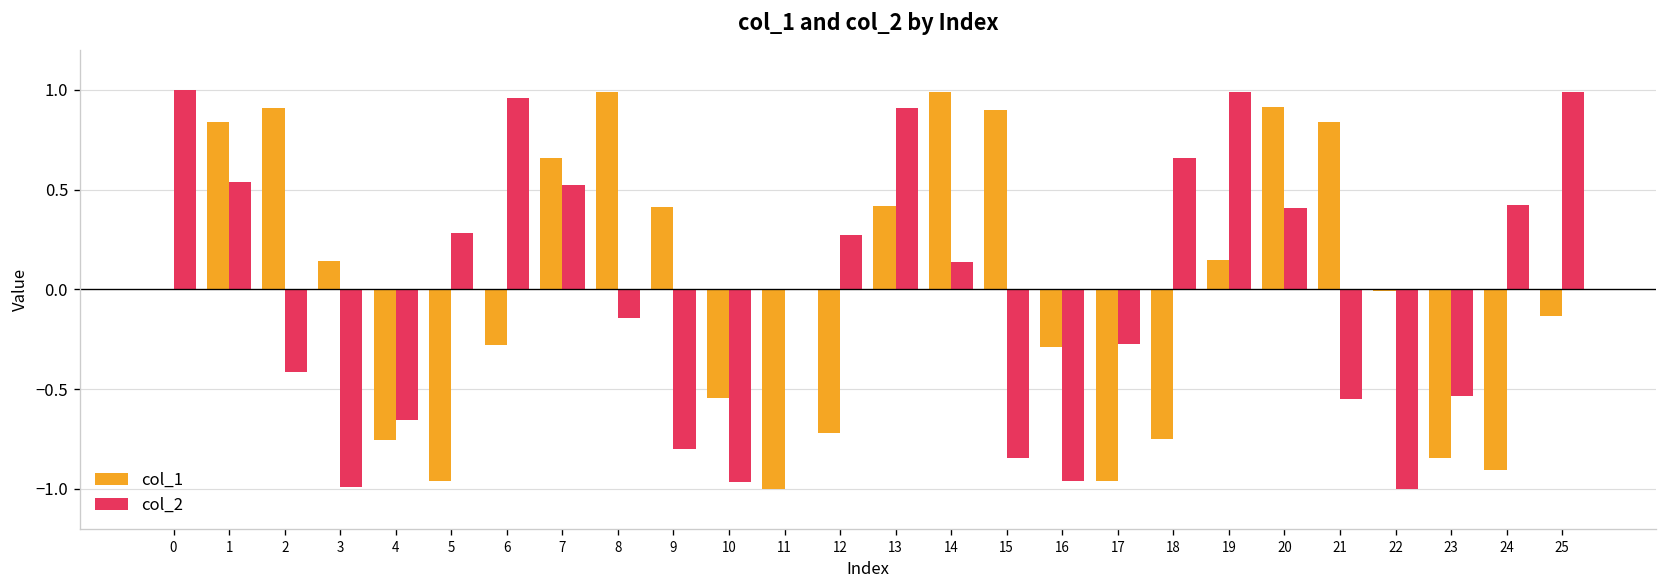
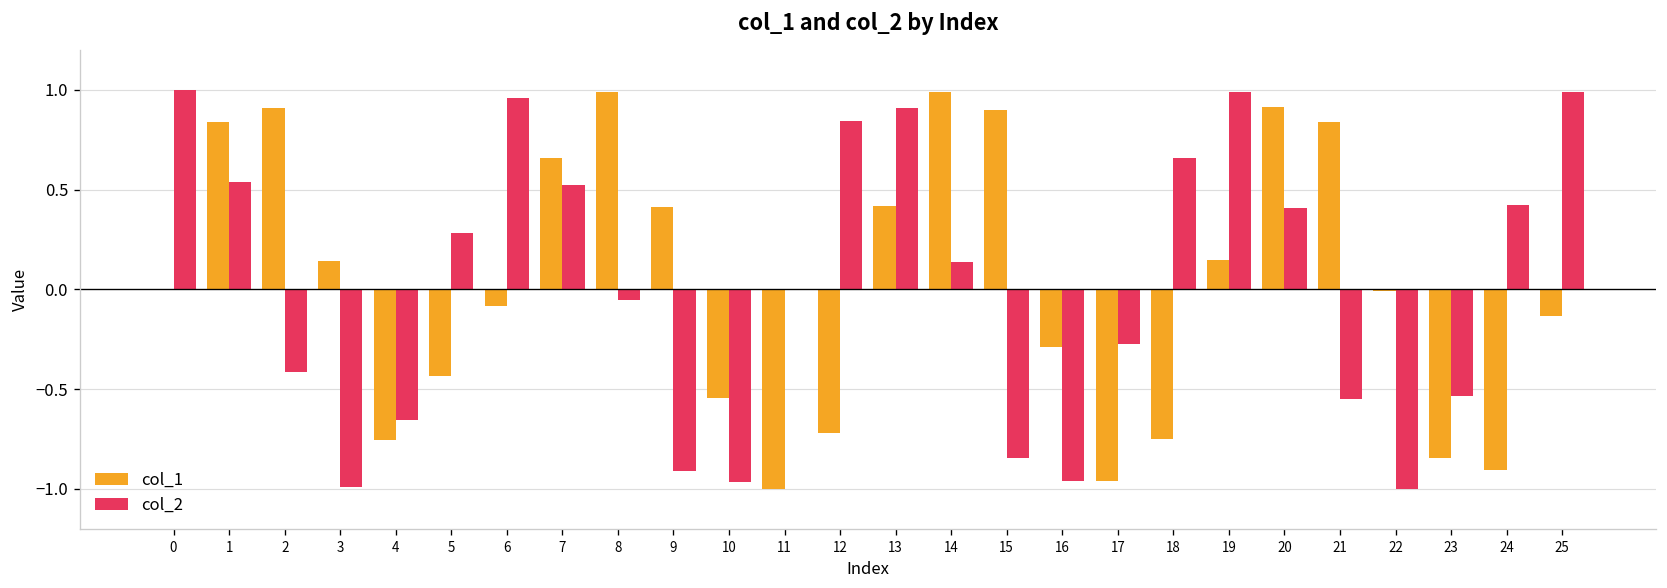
col_1, 5: -0.96 -> -0.44
col_1, 6: -0.28 -> -0.08
col_2, 8: -0.15 -> -0.05
col_2, 9: -0.80 -> -0.91
col_2, 12: 0.27 -> 0.84
